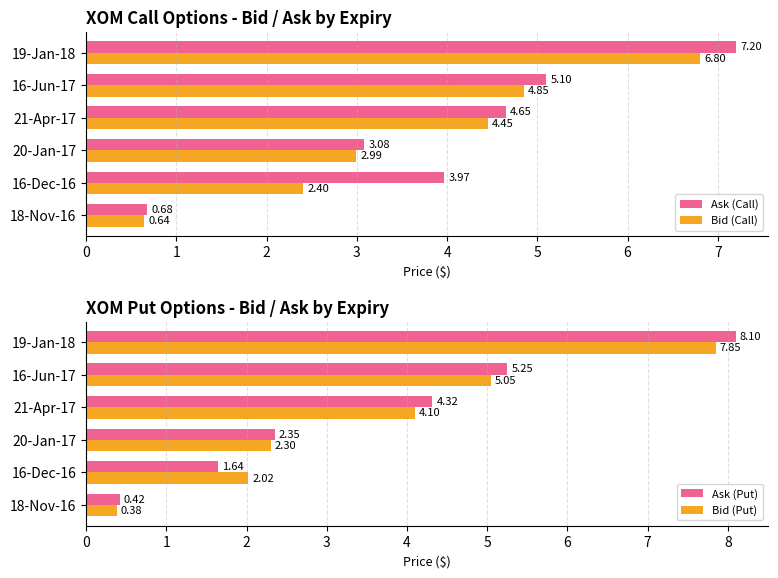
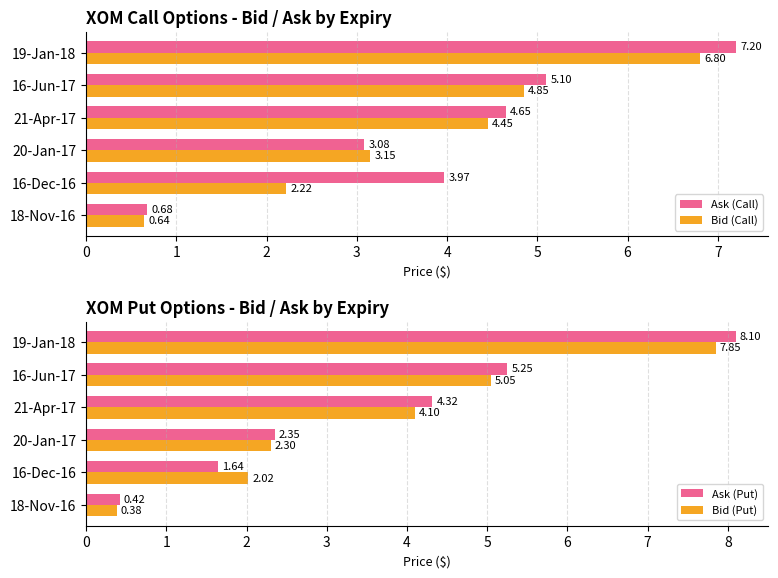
XOM Call Options - Bid / Ask by Expiry, Bid (Call), 20-Jan-17: 2.99 -> 3.15
XOM Call Options - Bid / Ask by Expiry, Bid (Call), 16-Dec-16: 2.40 -> 2.22
